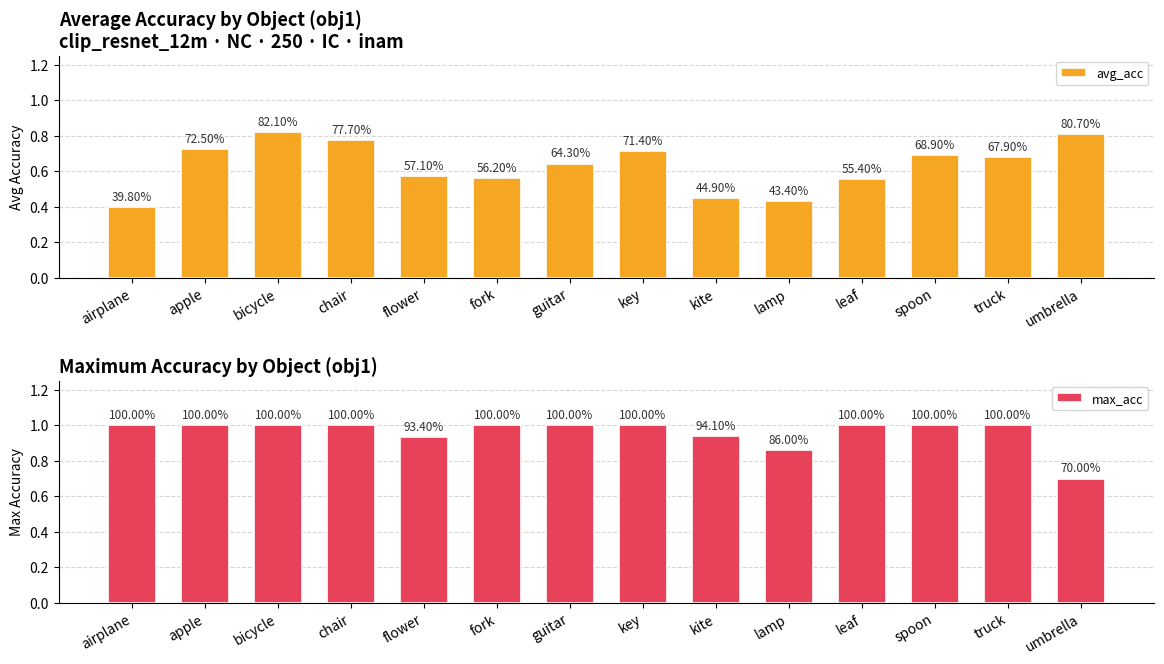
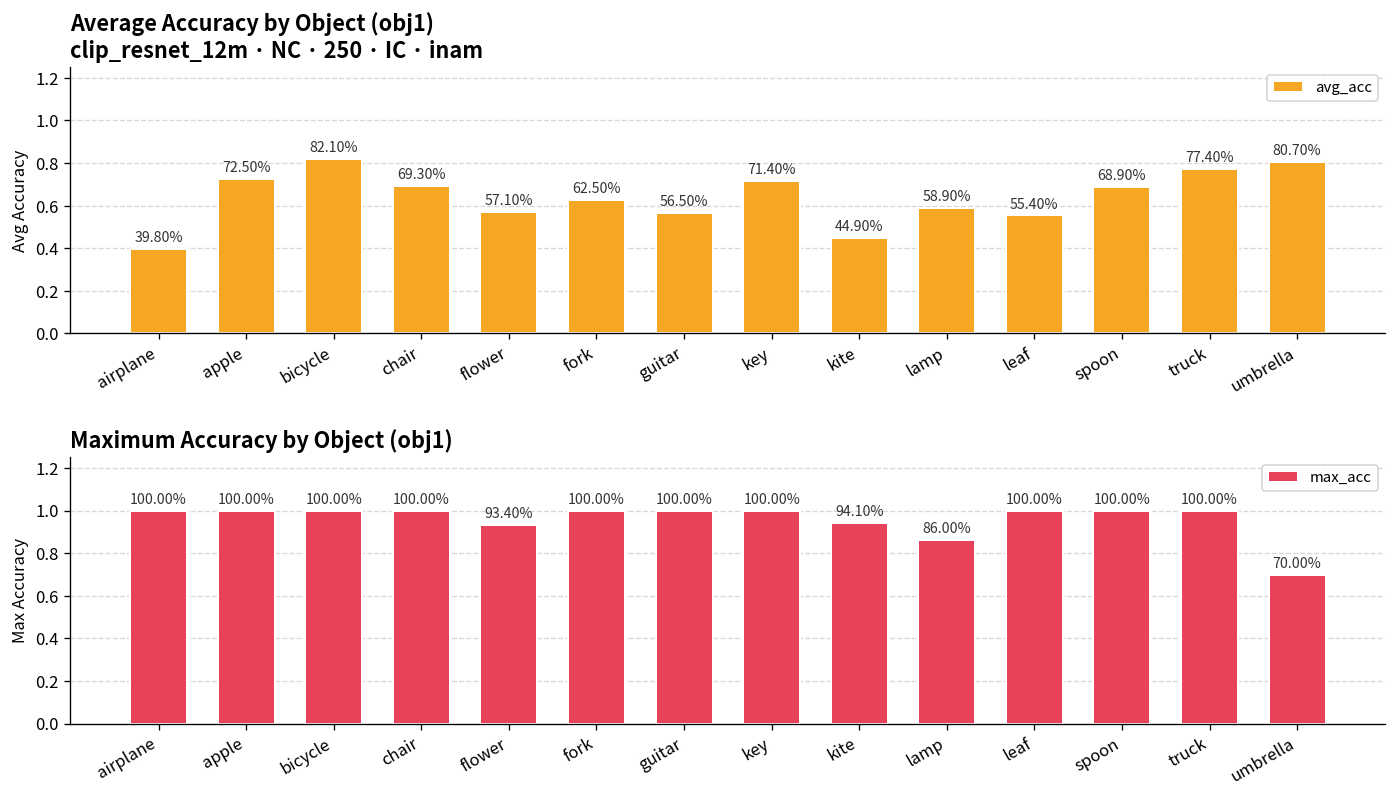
Average Accuracy by Object (obj1) clip_resnet_12m · NC · 250 · IC · inam, chair: 77.70% -> 69.30%
Average Accuracy by Object (obj1) clip_resnet_12m · NC · 250 · IC · inam, fork: 56.20% -> 62.50%
Average Accuracy by Object (obj1) clip_resnet_12m · NC · 250 · IC · inam, guitar: 64.30% -> 56.50%
Average Accuracy by Object (obj1) clip_resnet_12m · NC · 250 · IC · inam, lamp: 43.40% -> 58.90%
Average Accuracy by Object (obj1) clip_resnet_12m · NC · 250 · IC · inam, truck: 67.90% -> 77.40%
